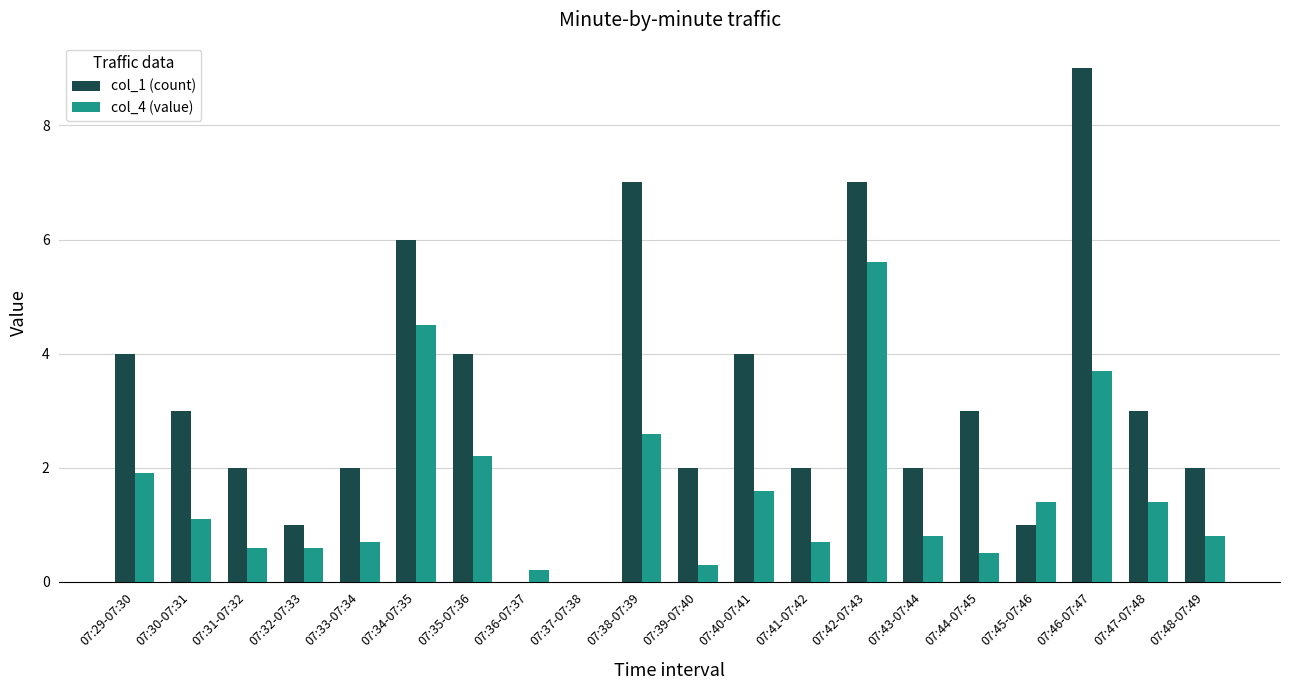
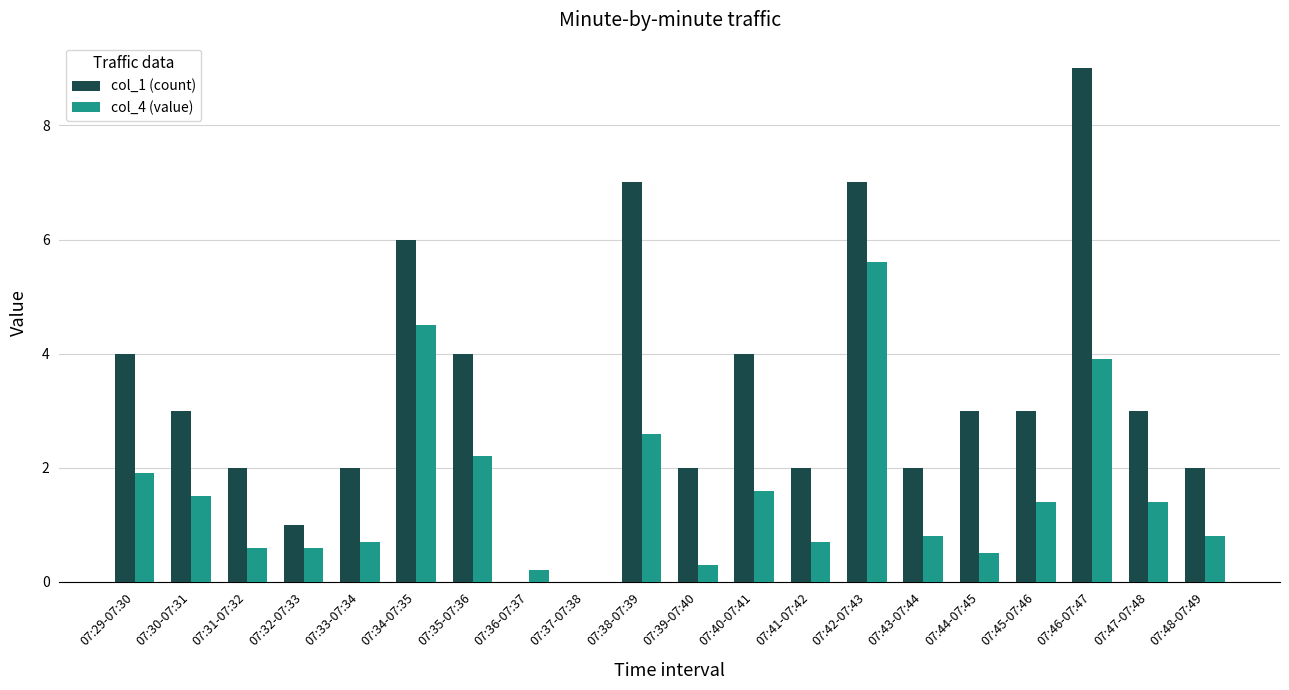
col_4 (value), 07:30-07:31: 1.1 -> 1.5
col_1 (count), 07:45-07:46: 1 -> 3
col_4 (value), 07:46-07:47: 3.7 -> 3.9
